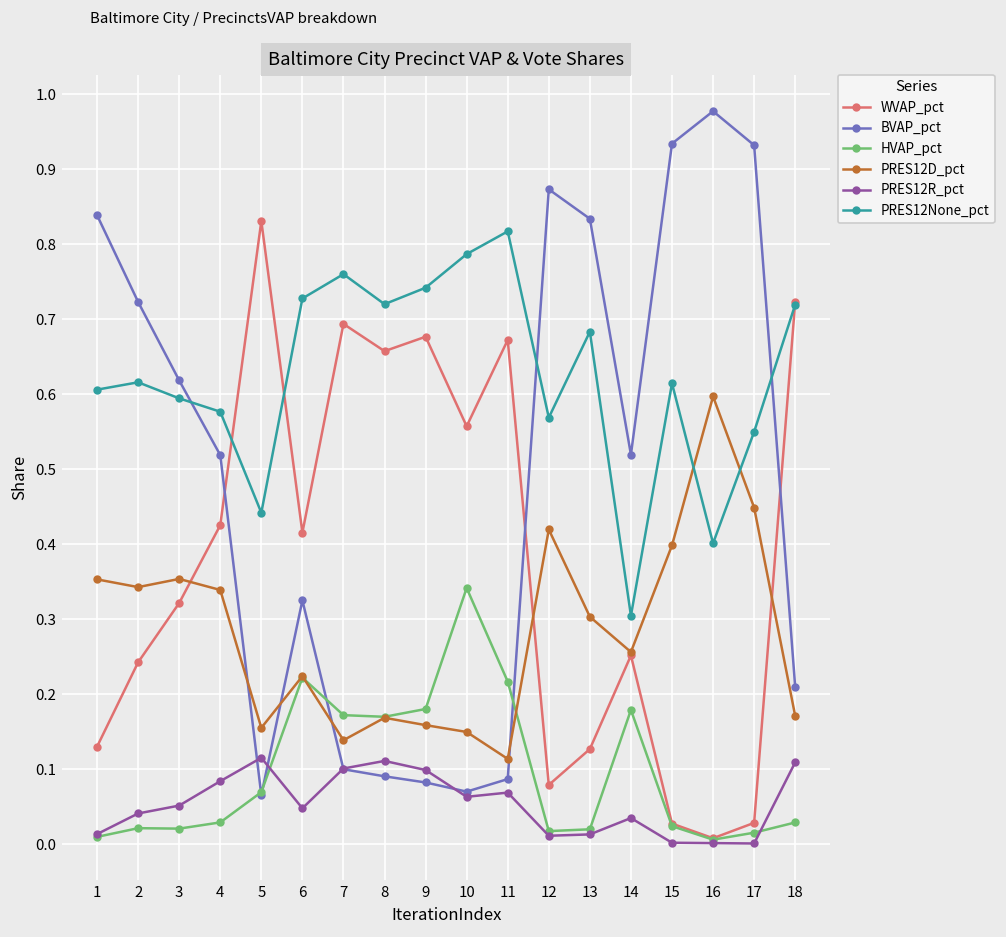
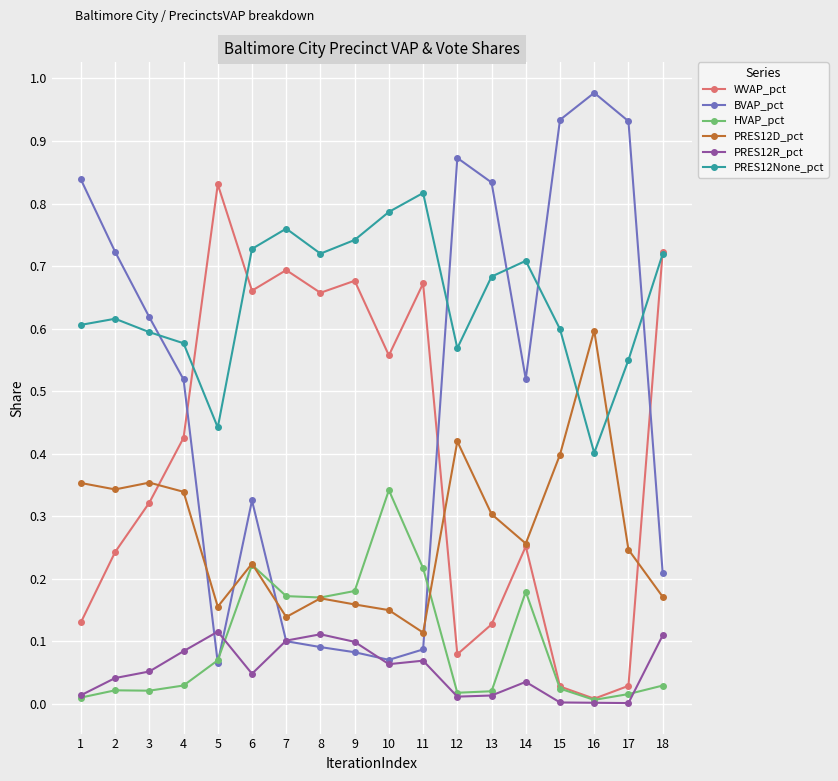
WVAP_pct, 6: 0.42 -> 0.66
PRES12None_pct, 14: 0.30 -> 0.71
PRES12None_pct, 15: 0.61 -> 0.60
PRES12D_pct, 17: 0.45 -> 0.25
